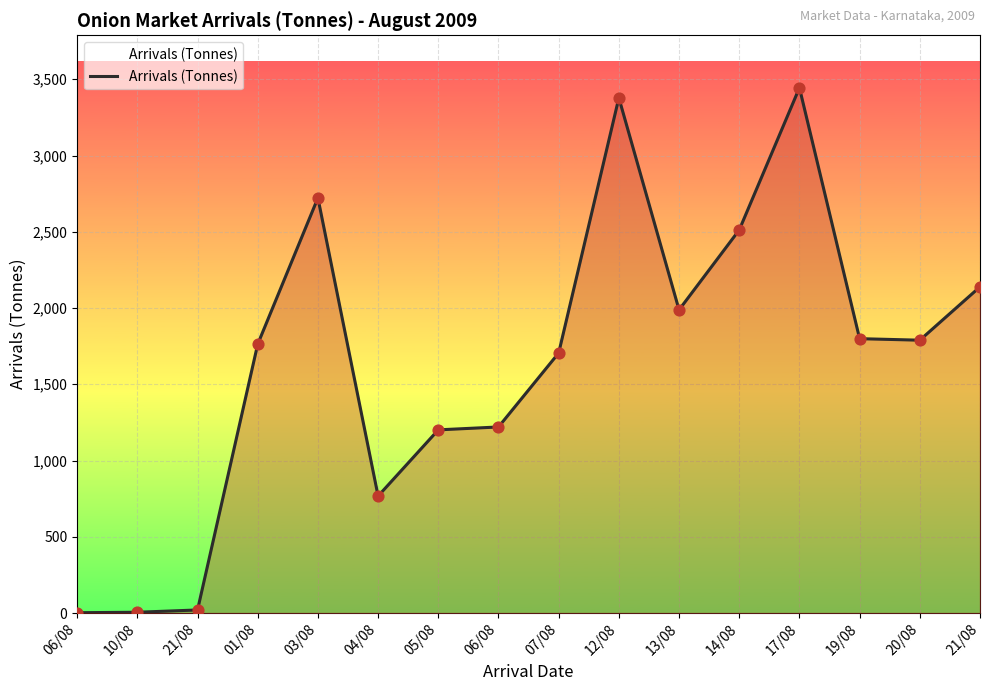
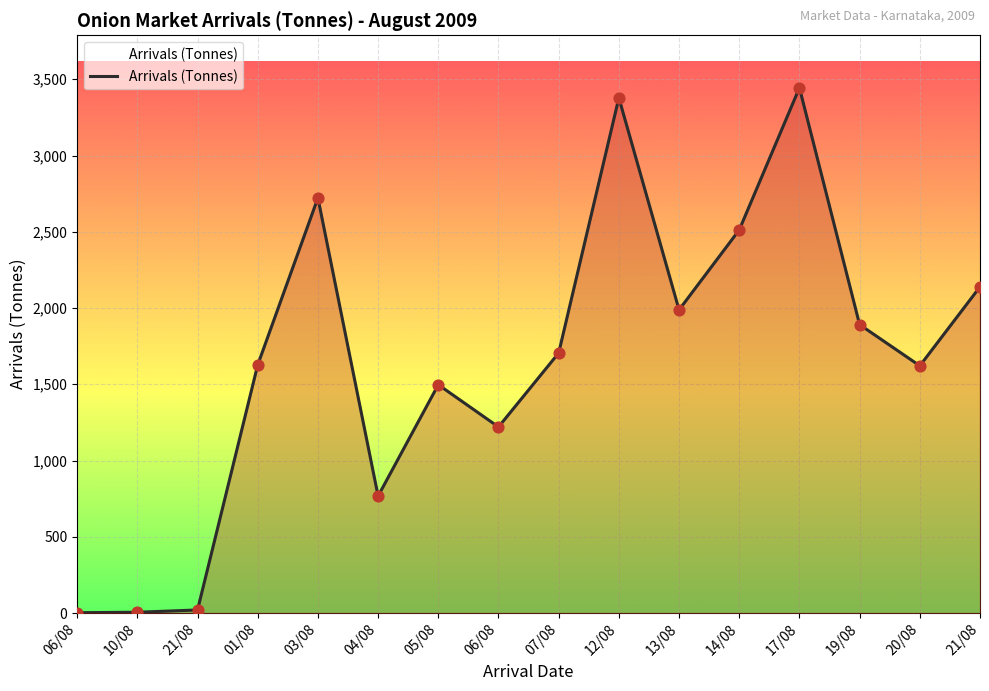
01/08: 1,760 -> 1,630
05/08: 1,200 -> 1,500
19/08: 1,800 -> 1,890
20/08: 1,790 -> 1,620
